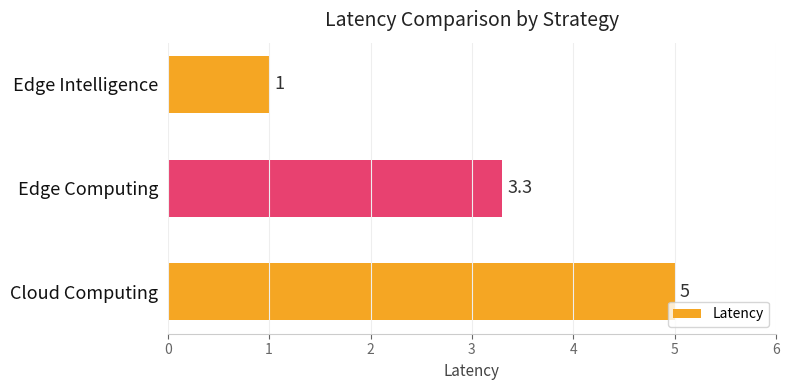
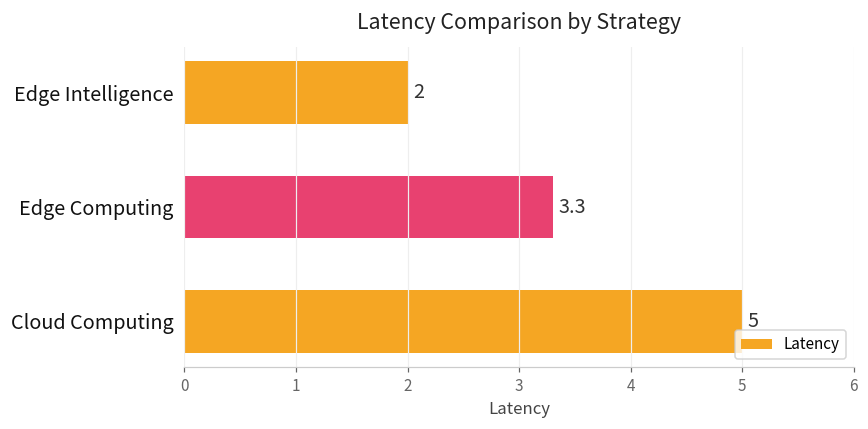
Edge Intelligence: 1 -> 2
